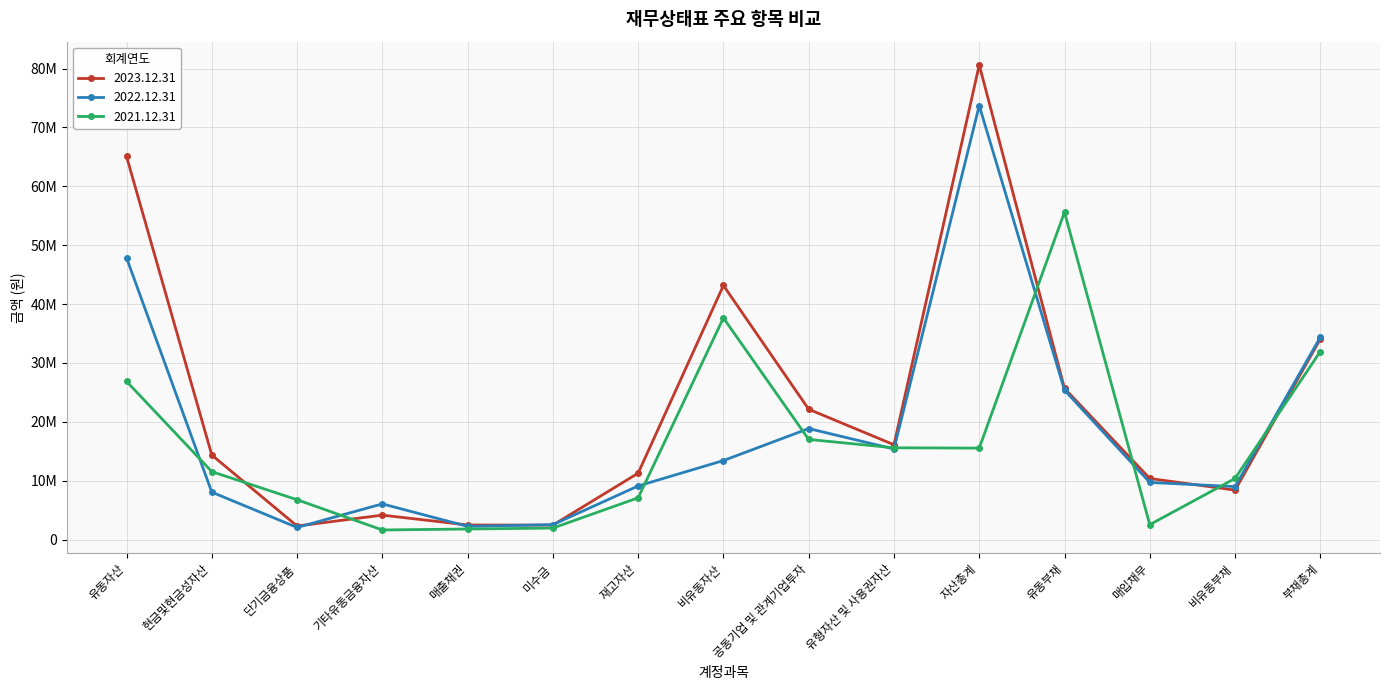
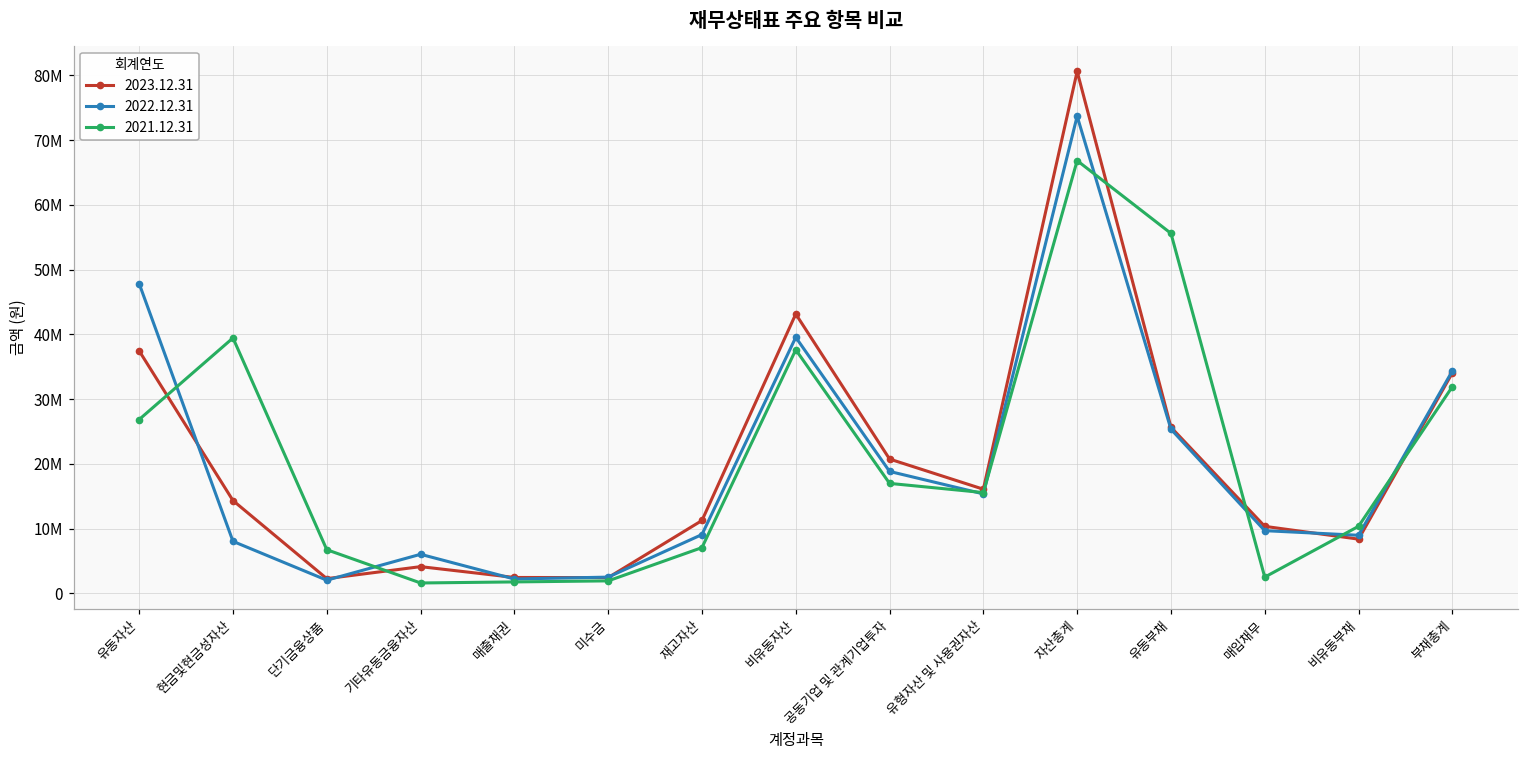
2023.12.31, 유동자산: 65000000 -> 37000000
2021.12.31, 현금및현금성자산: 12000000 -> 39000000
2022.12.31, 비유동자산: 13000000 -> 40000000
2023.12.31, 공동기업 및 관계기업투자: 22000000 -> 21000000
2021.12.31, 자산총계: 16000000 -> 67000000
